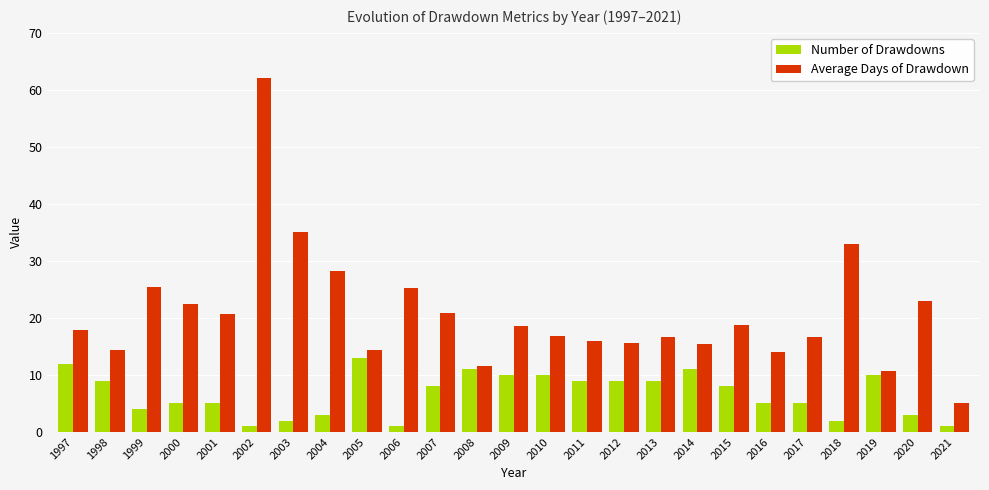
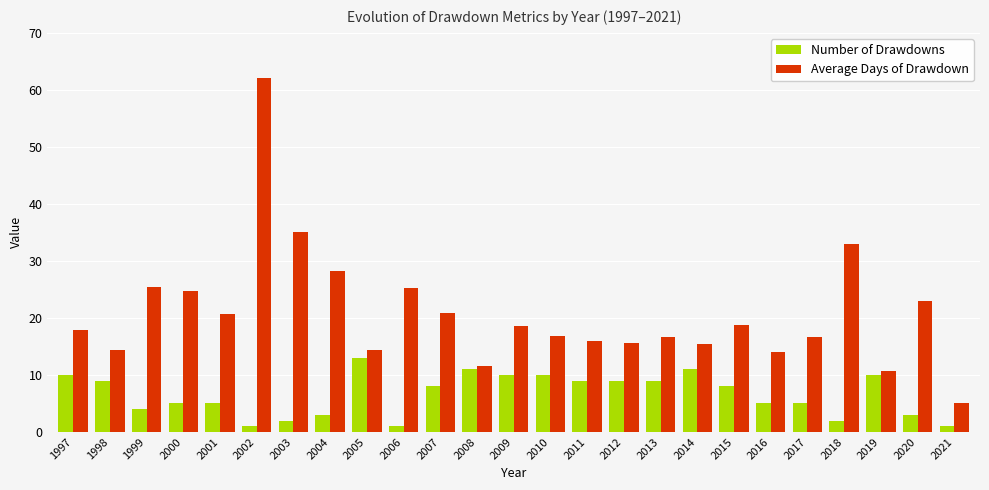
Number of Drawdowns, 1997: 12 -> 10
Average Days of Drawdown, 2000: 22 -> 25
